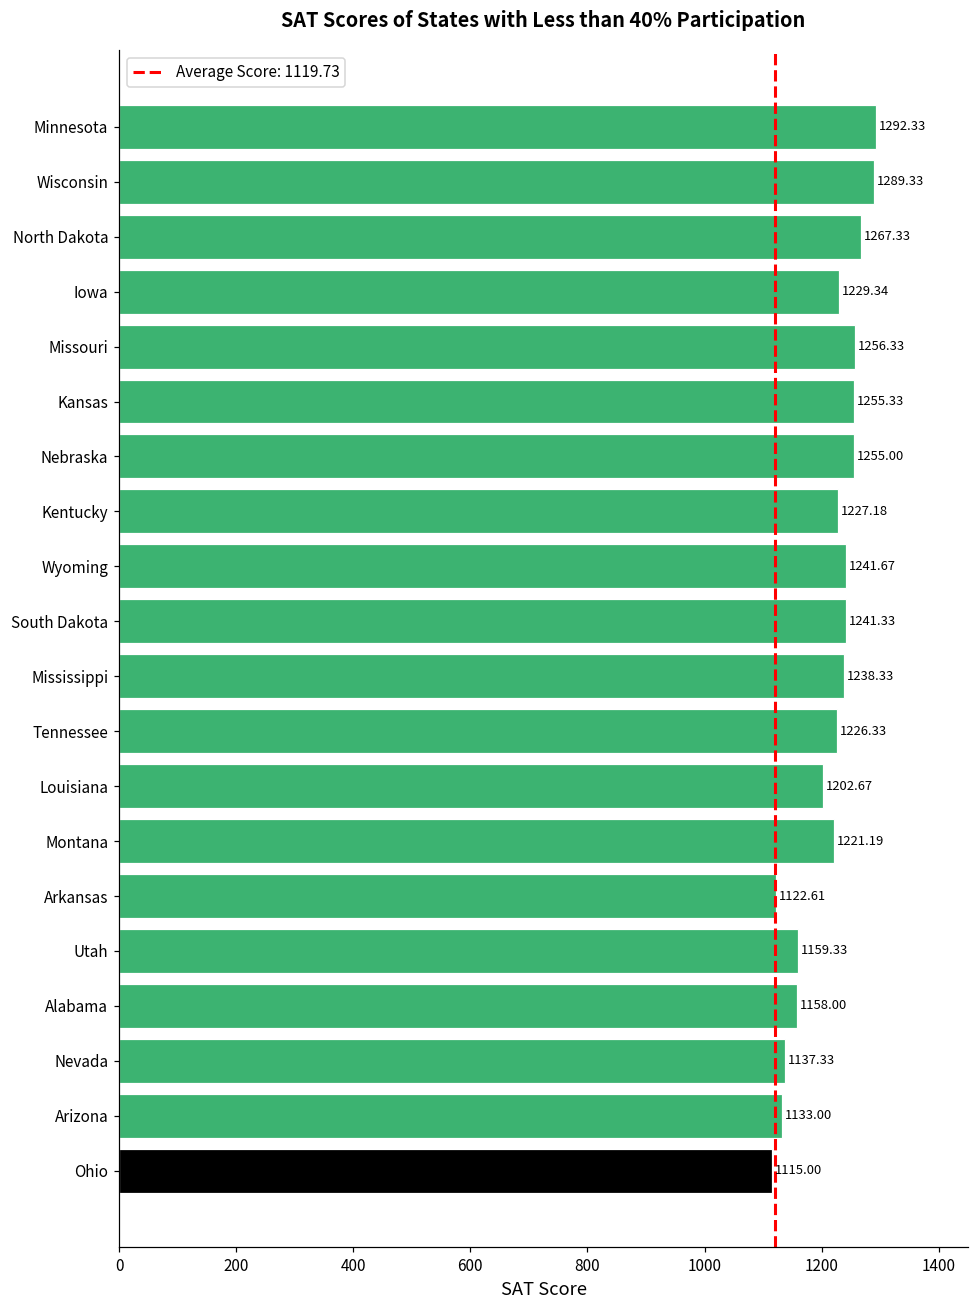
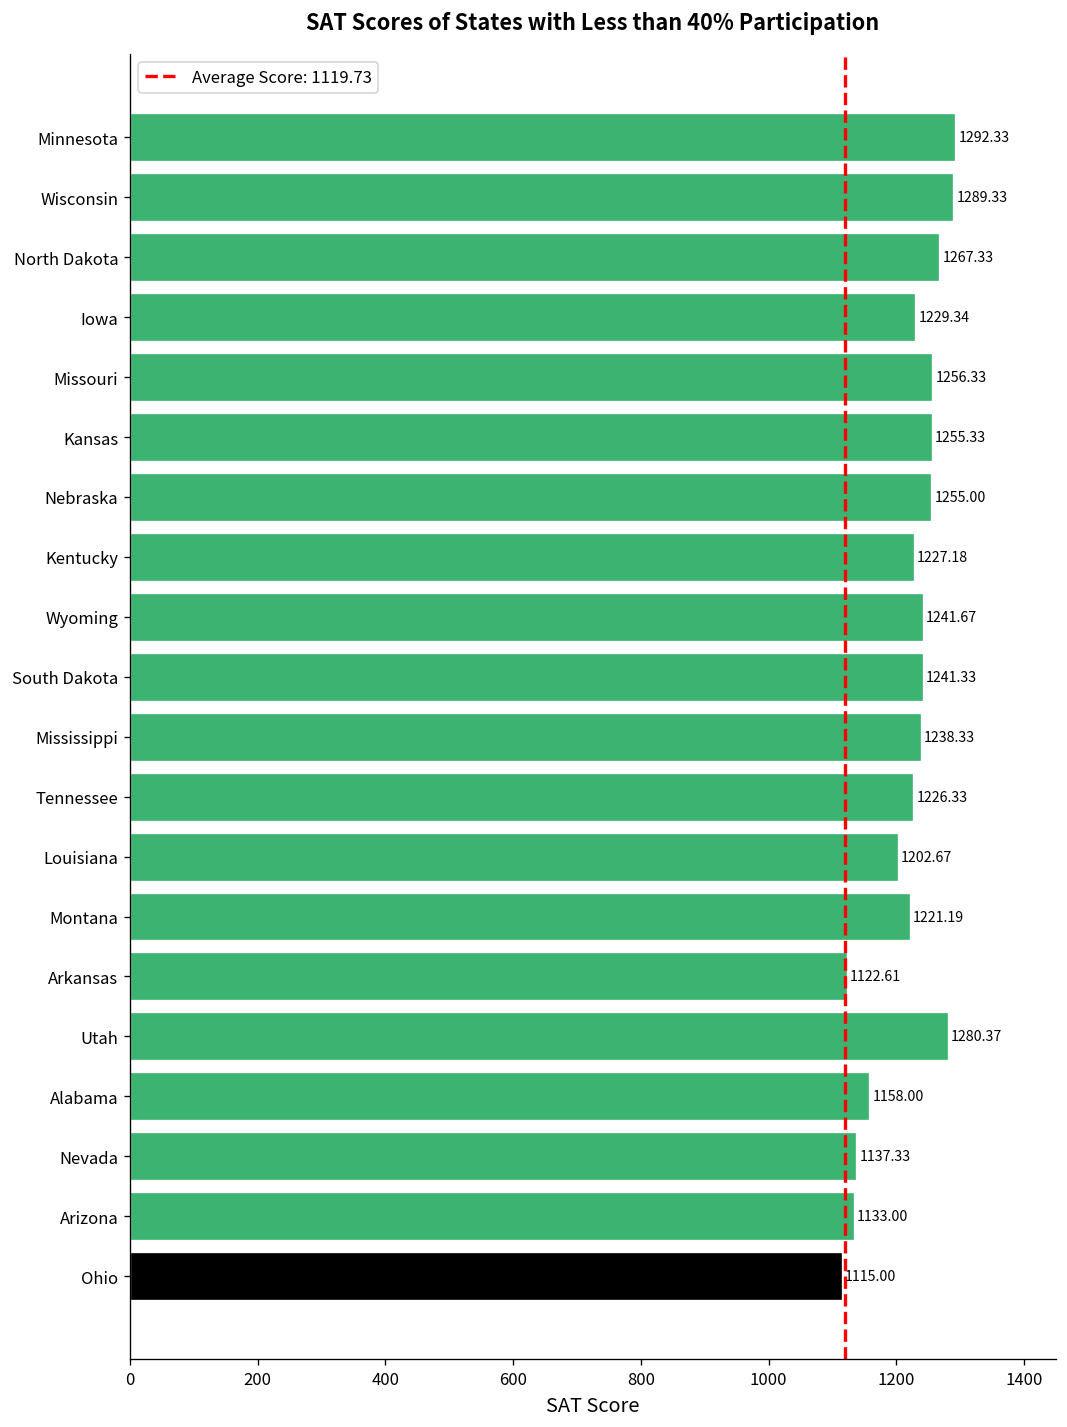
Utah: 1159.33 -> 1280.37
